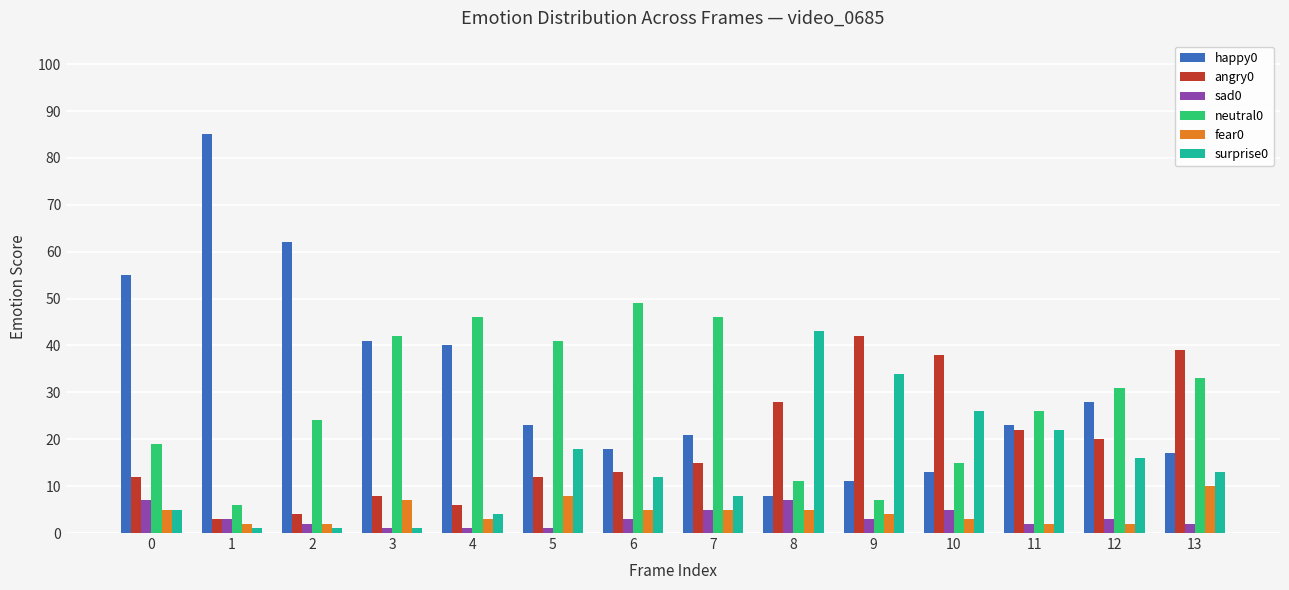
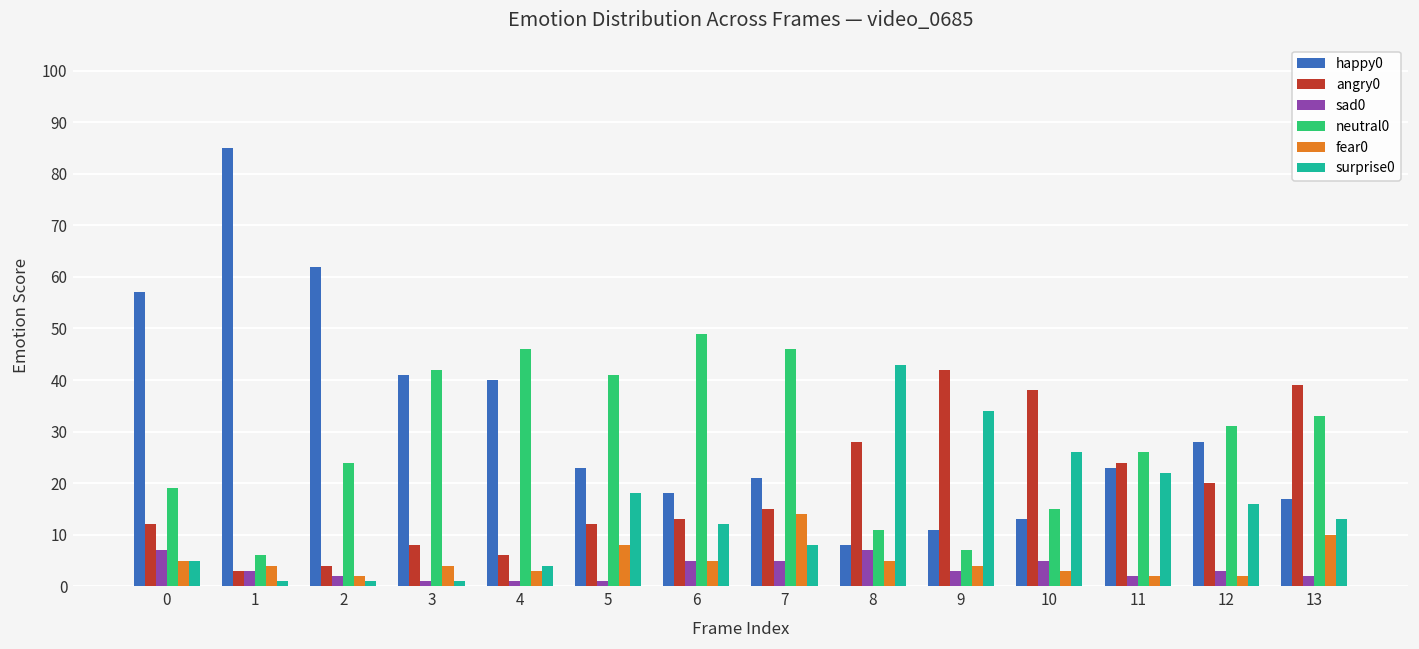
happy0, 0: 55 -> 57
fear0, 1: 2 -> 4
fear0, 3: 7 -> 4
sad0, 6: 3 -> 5
fear0, 7: 5 -> 14
angry0, 11: 22 -> 24
